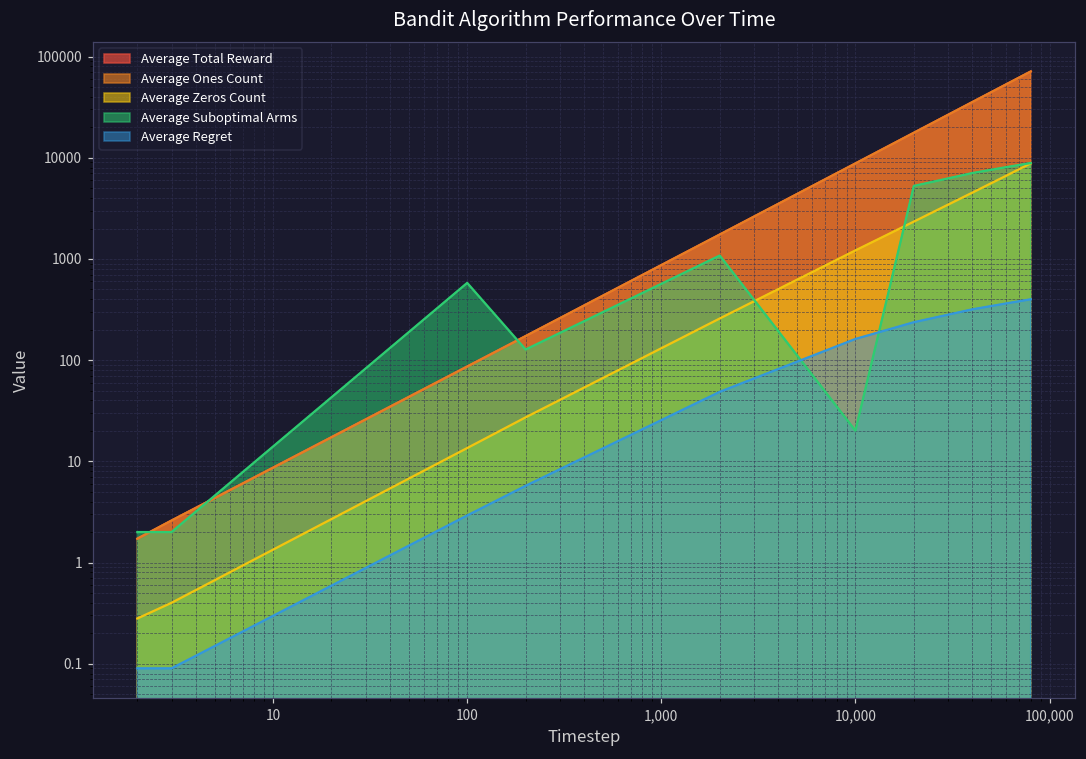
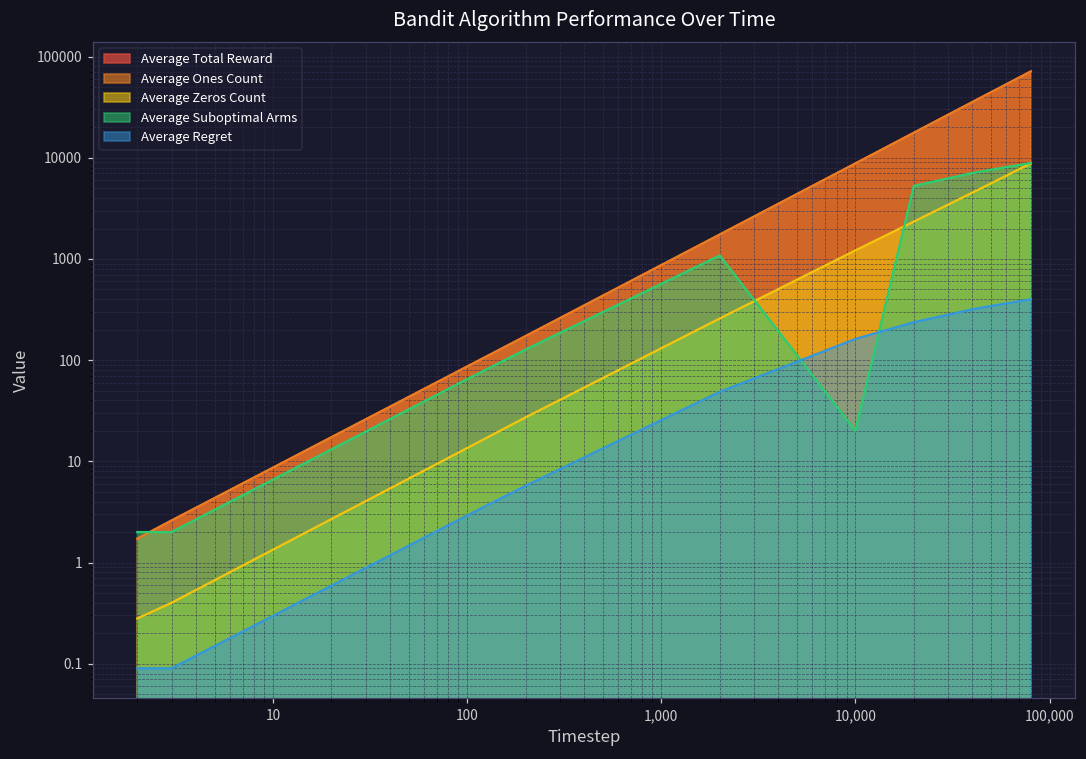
Average Suboptimal Arms, 100: 600 -> 60
